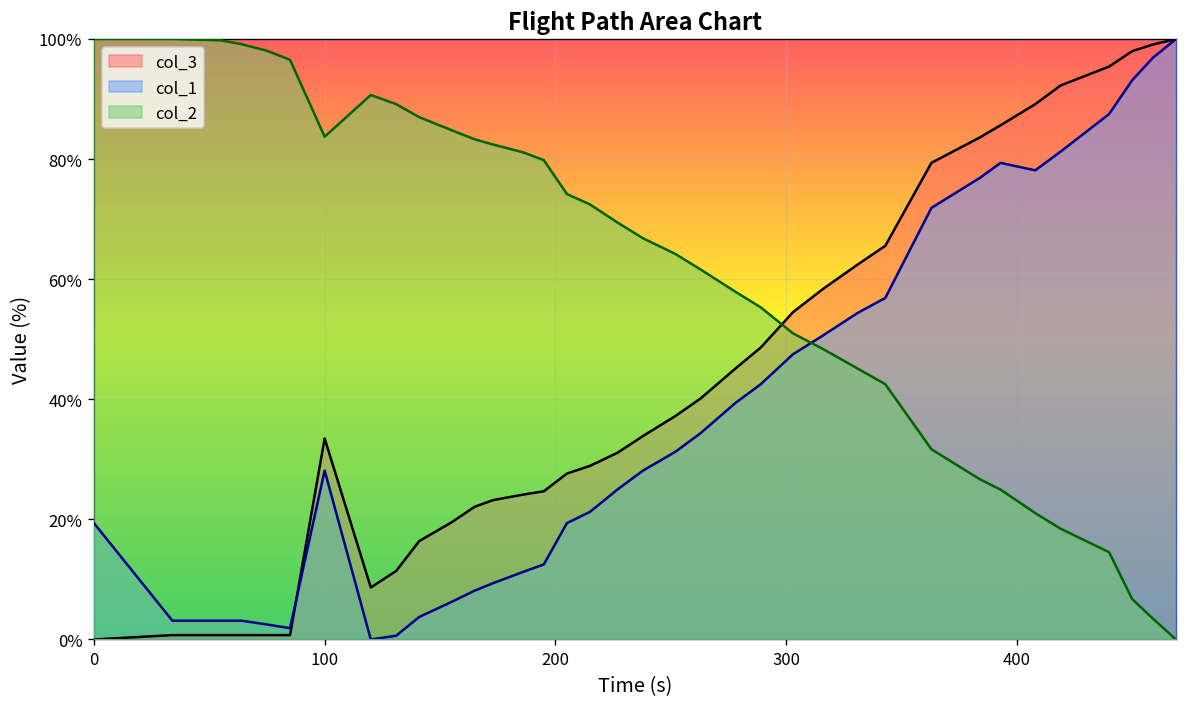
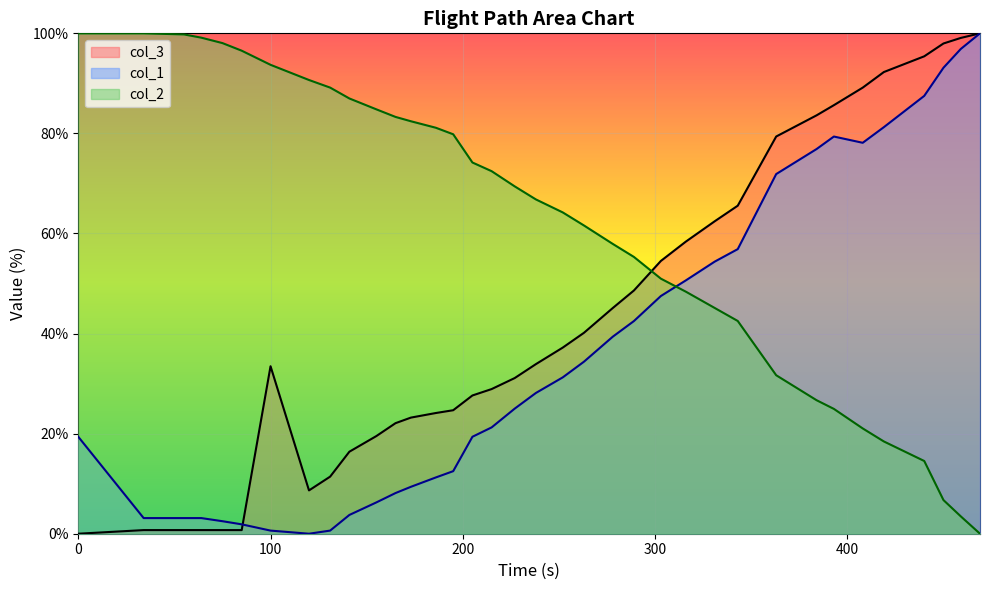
col_1, 100: 28% -> 1%
col_2, 100: 84% -> 94%
